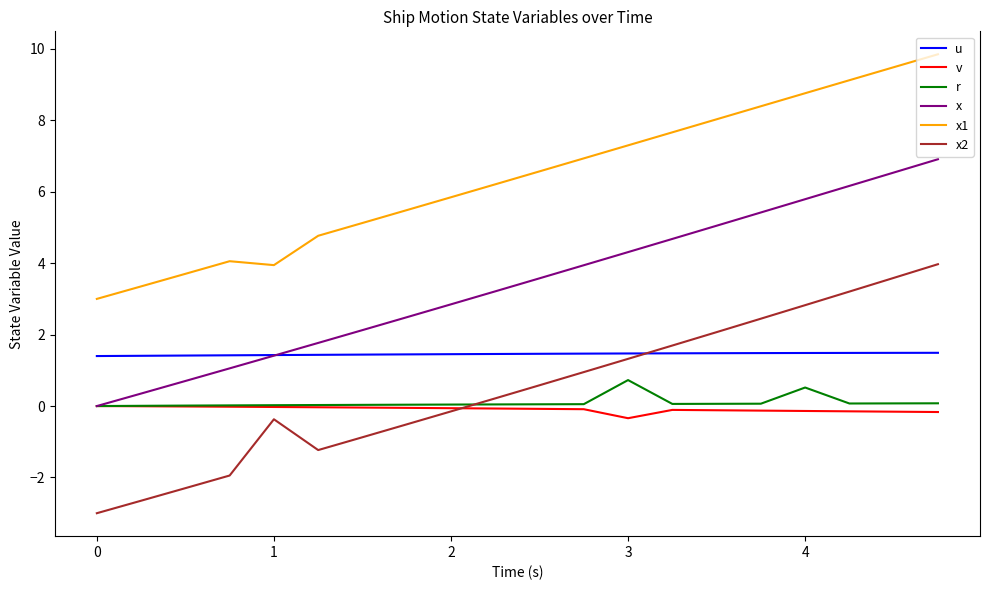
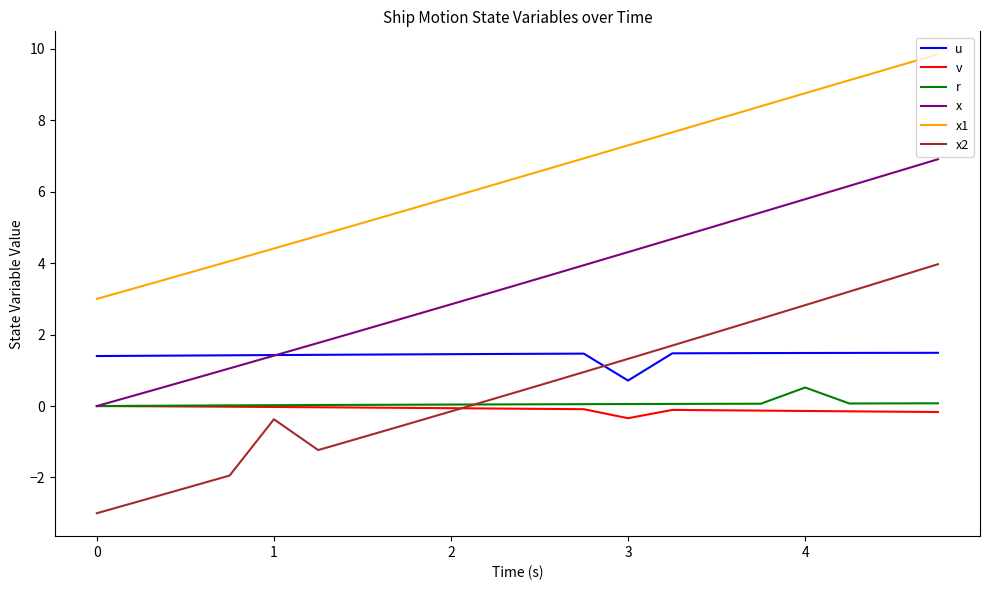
x1, 1: 3.9 -> 4.4
u, 3: 1.5 -> 0.7
r, 3: 0.7 -> 0.1
